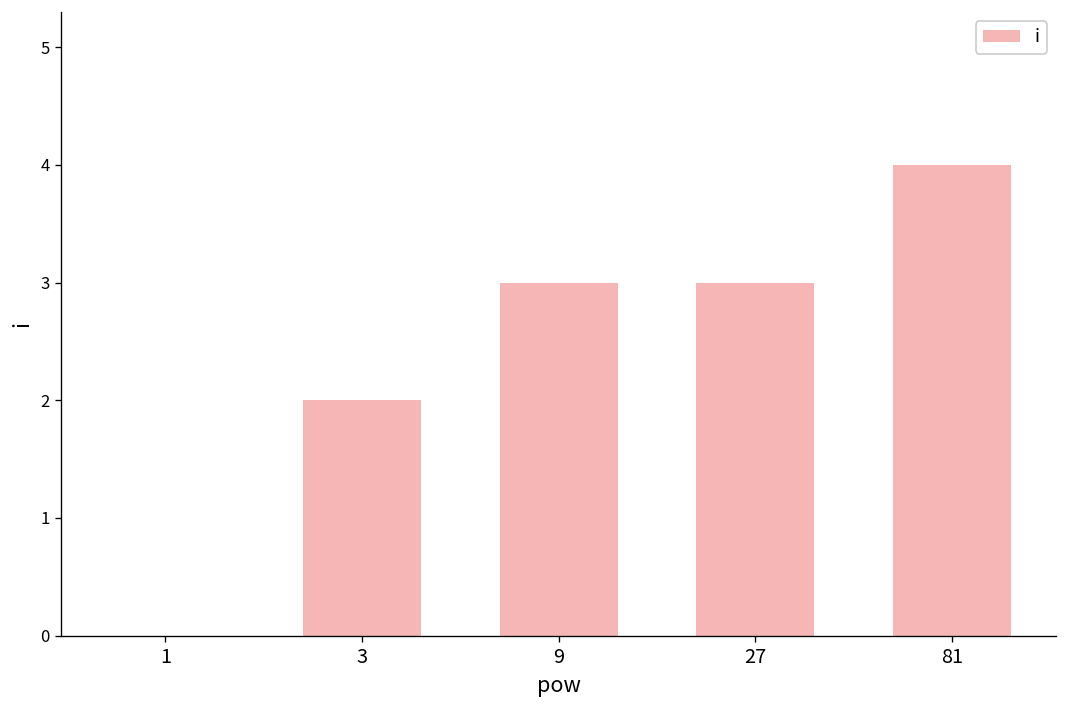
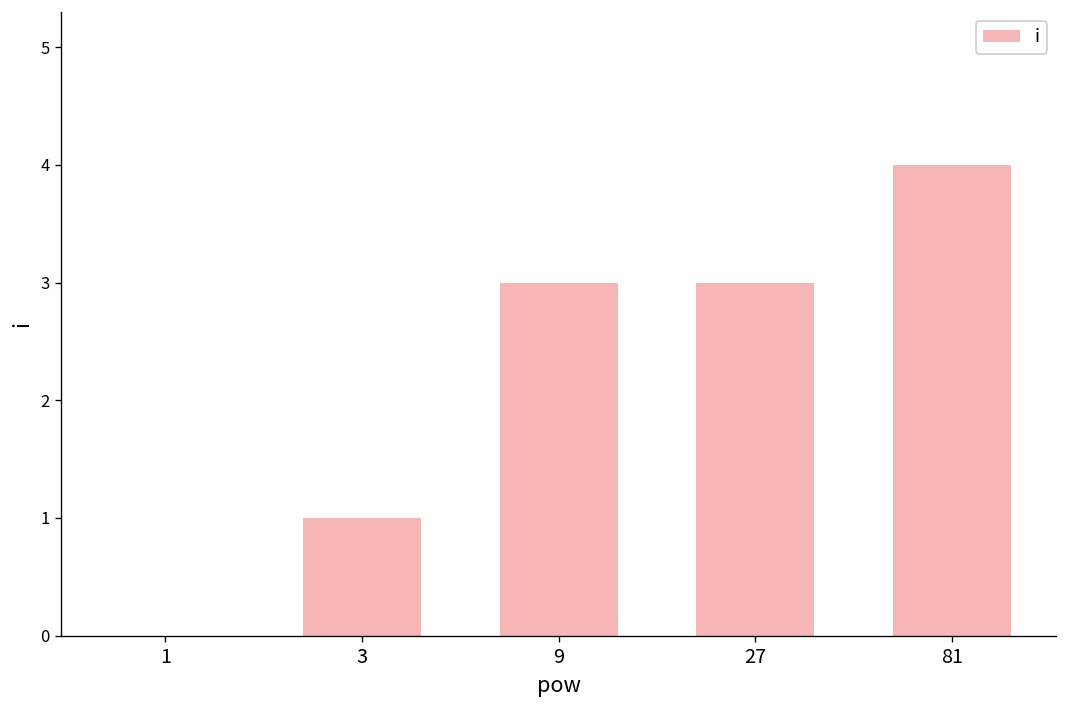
3: 2 -> 1
